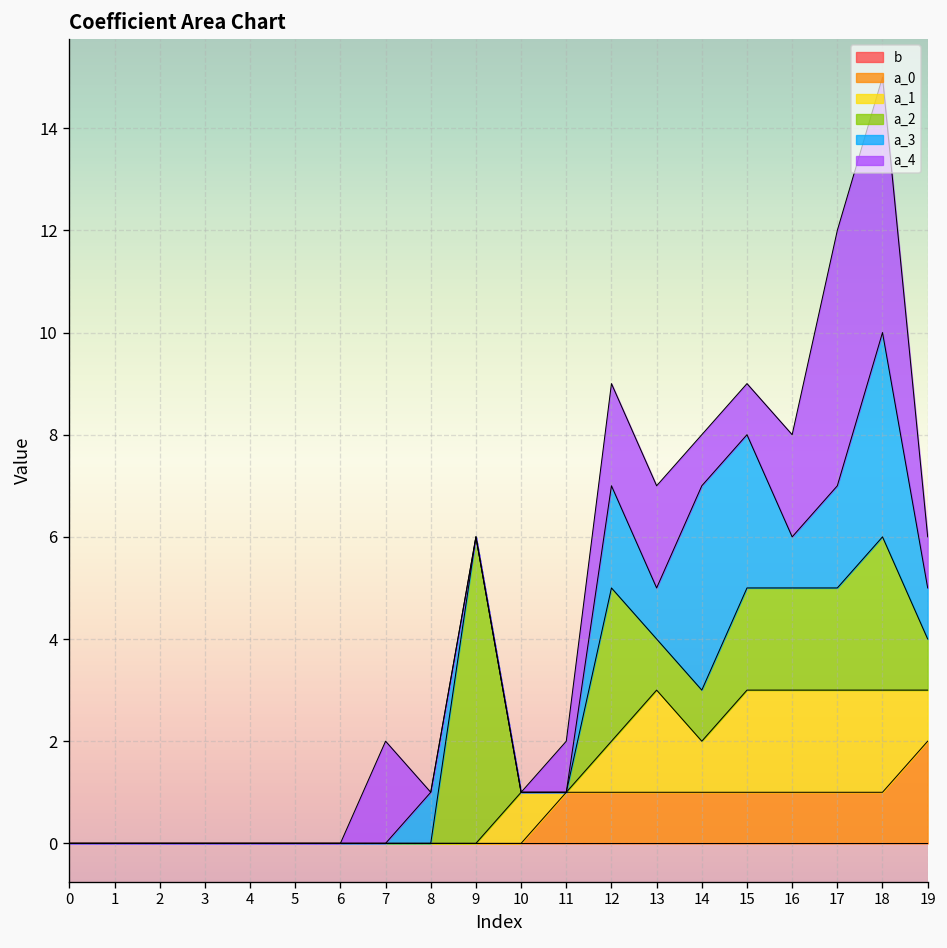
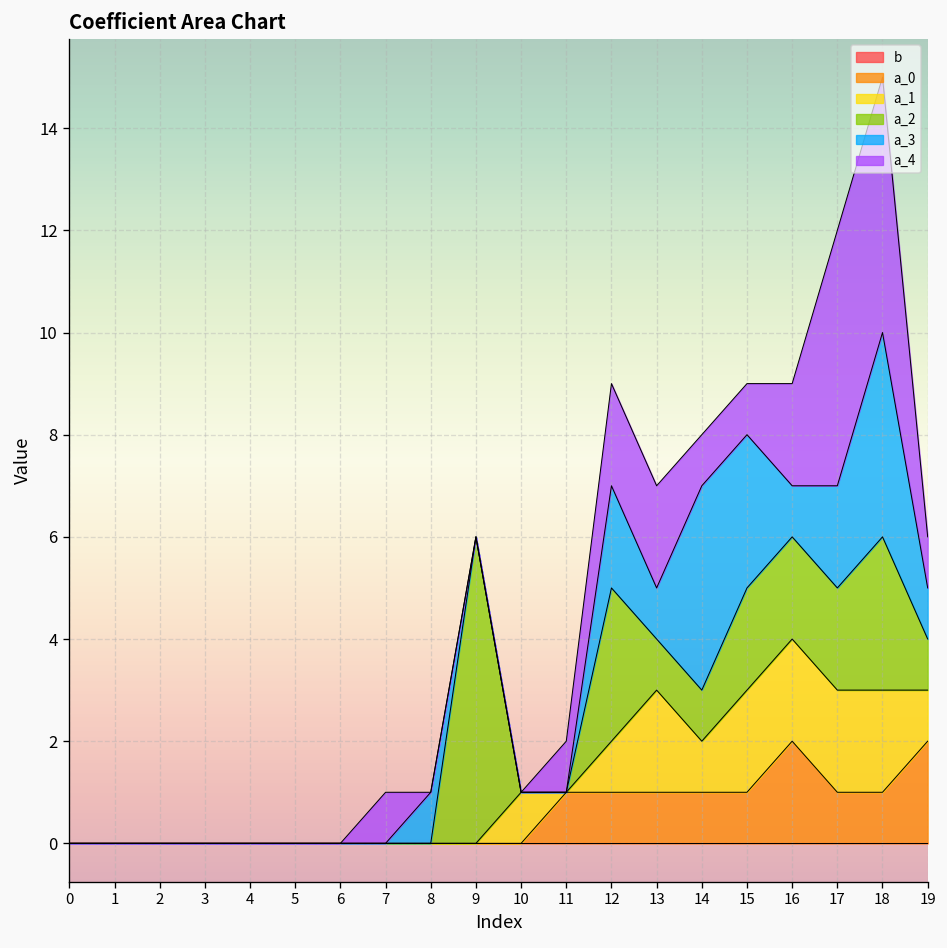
a_4, 7: 2 -> 1
a_0, 16: 1 -> 2
